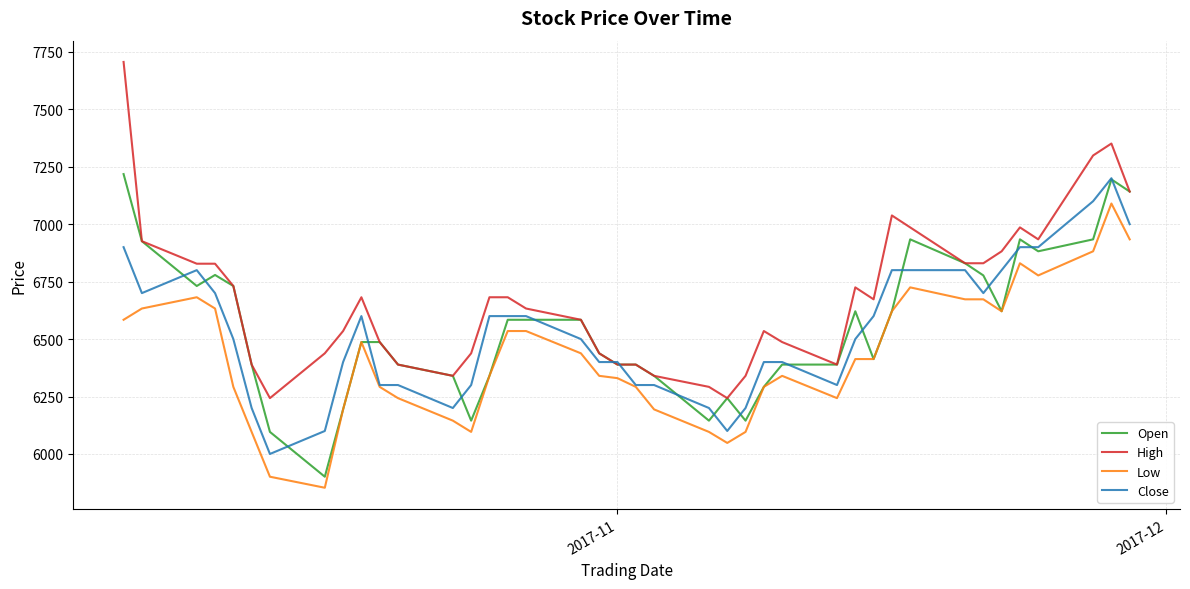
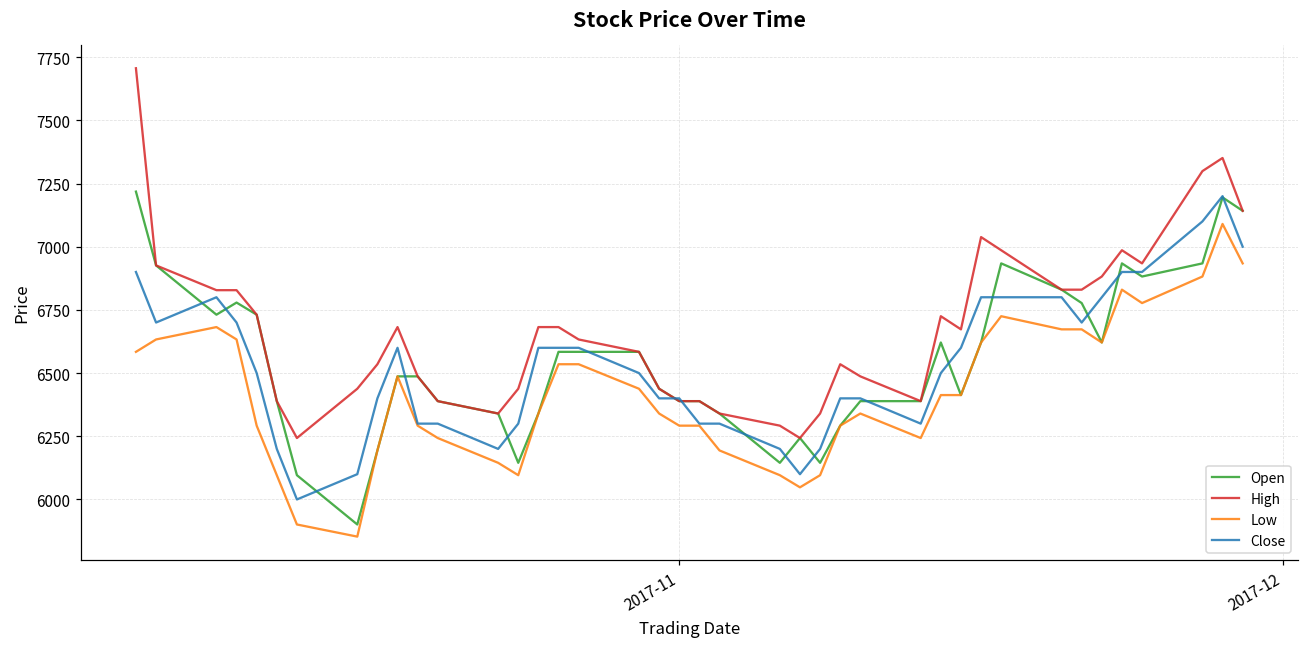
Low, 2017-11: 6330 -> 6290
